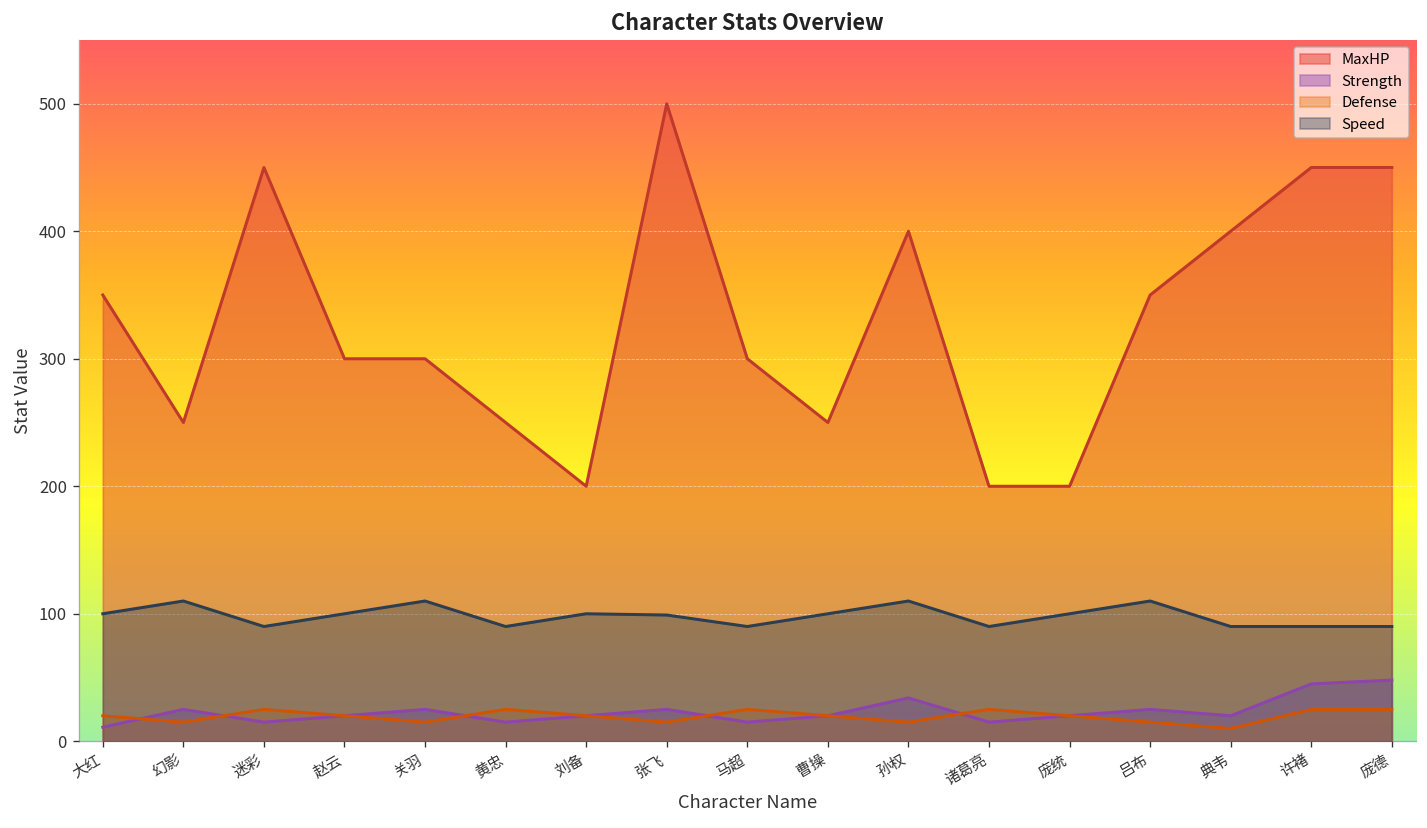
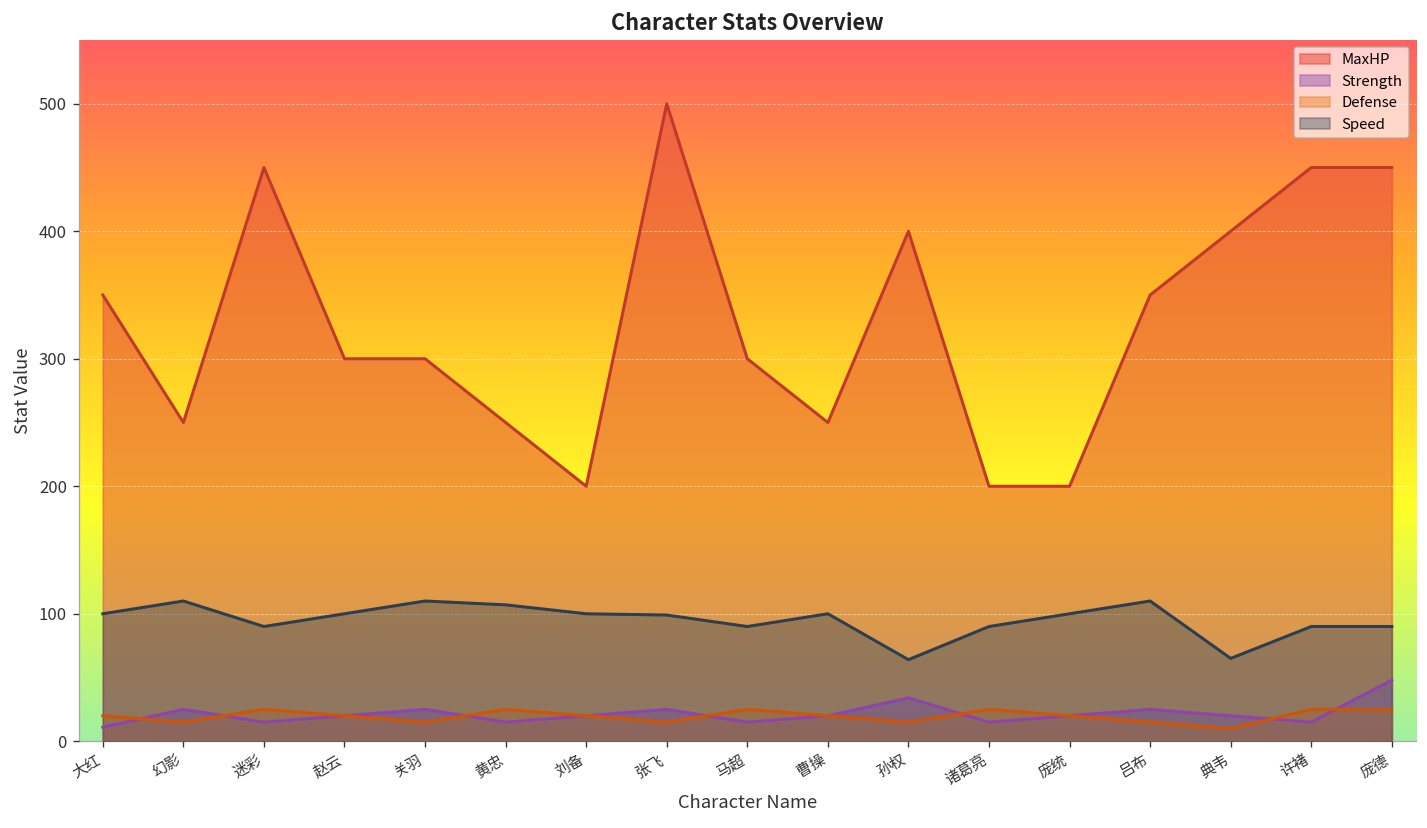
Speed, 黄忠: 90 -> 107
Speed, 孙权: 110 -> 64
Speed, 典韦: 90 -> 65
Strength, 许褚: 45 -> 15
